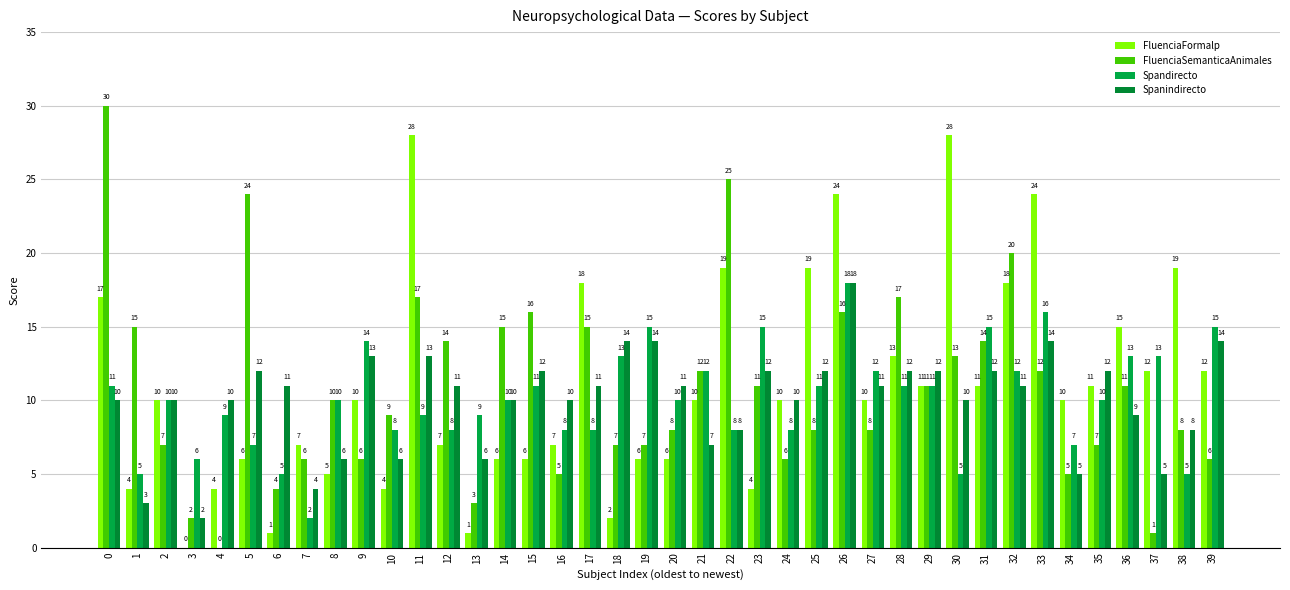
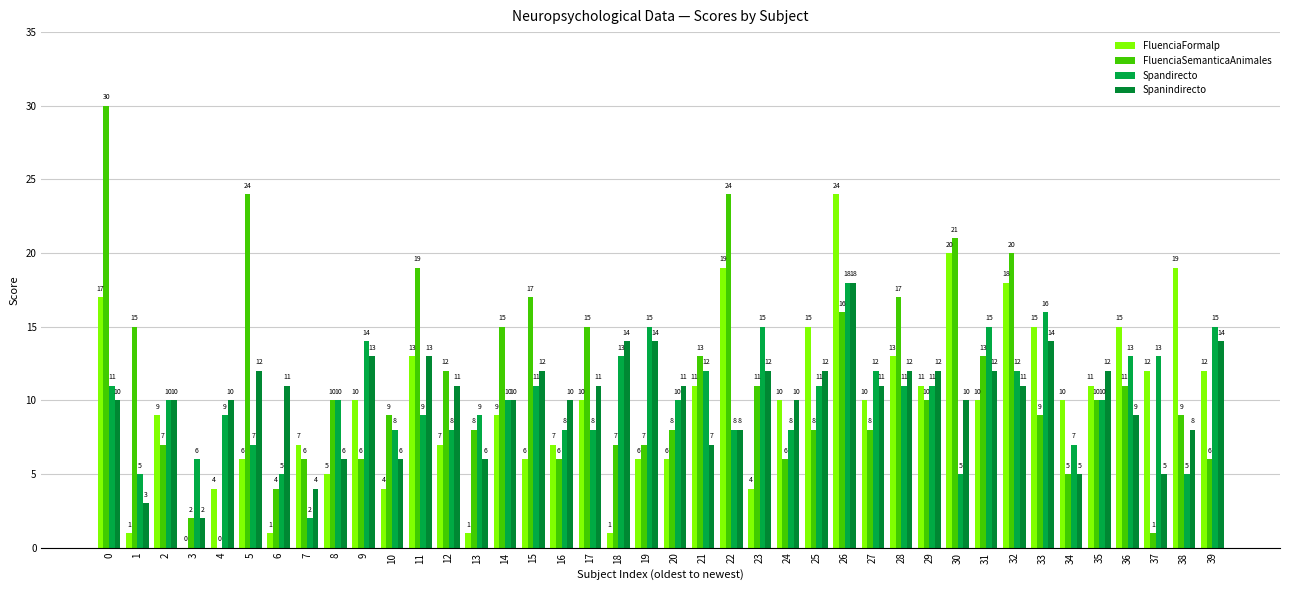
FluenciaFormalp, 1: 4 -> 1
FluenciaFormalp, 2: 10 -> 9
FluenciaFormalp, 11: 28 -> 13
FluenciaSemanticaAnimales, 11: 17 -> 19
FluenciaSemanticaAnimales, 12: 14 -> 12
FluenciaSemanticaAnimales, 13: 3 -> 8
FluenciaFormalp, 14: 6 -> 9
FluenciaSemanticaAnimales, 15: 16 -> 17
FluenciaSemanticaAnimales, 16: 5 -> 6
FluenciaFormalp, 17: 18 -> 10
FluenciaFormalp, 18: 2 -> 1
FluenciaFormalp, 21: 10 -> 11
FluenciaSemanticaAnimales, 21: 12 -> 13
FluenciaSemanticaAnimales, 22: 25 -> 24
FluenciaFormalp, 25: 19 -> 15
FluenciaSemanticaAnimales, 29: 11 -> 10
FluenciaFormalp, 30: 28 -> 20
FluenciaSemanticaAnimales, 30: 13 -> 21
FluenciaFormalp, 31: 11 -> 10
FluenciaSemanticaAnimales, 31: 14 -> 13
FluenciaFormalp, 33: 24 -> 15
FluenciaSemanticaAnimales, 33: 12 -> 9
FluenciaSemanticaAnimales, 35: 7 -> 10
FluenciaSemanticaAnimales, 38: 8 -> 9
